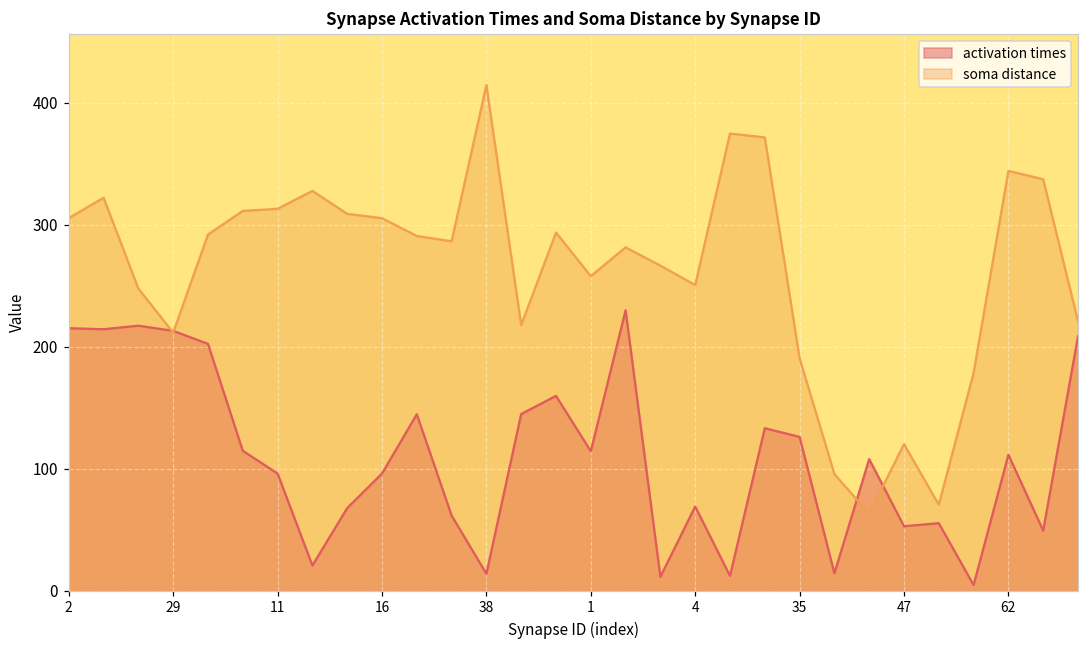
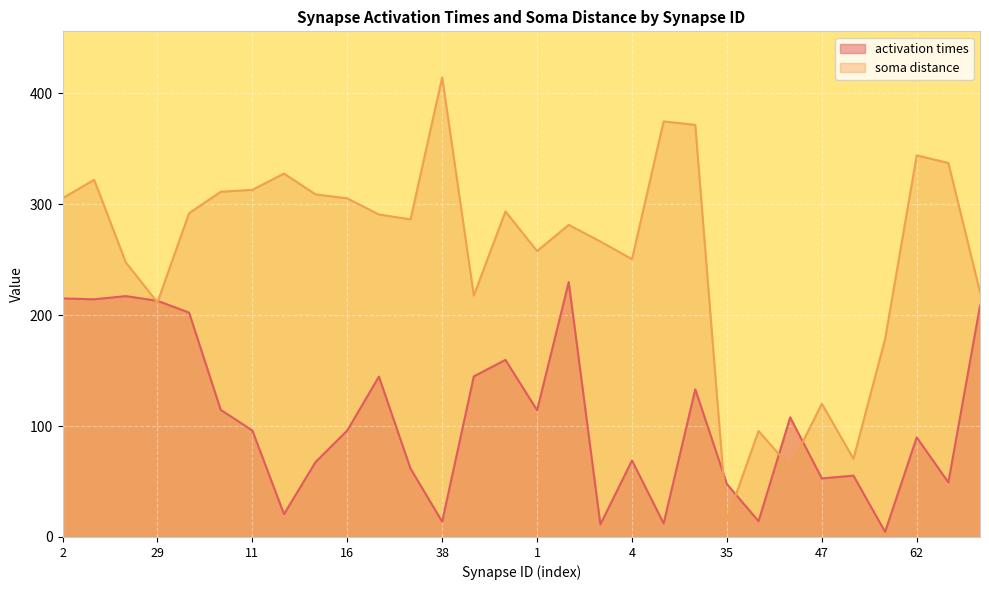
activation times, 35: 126 -> 48
soma distance, 35: 190 -> 15
activation times, 62: 111 -> 90
